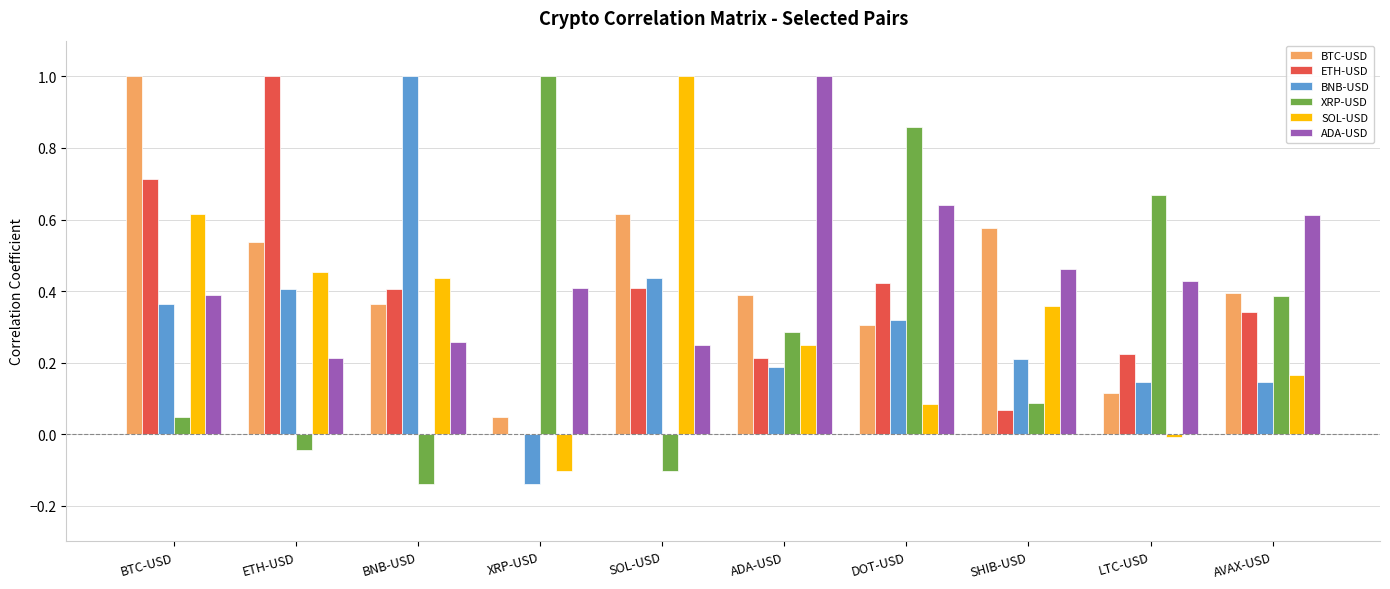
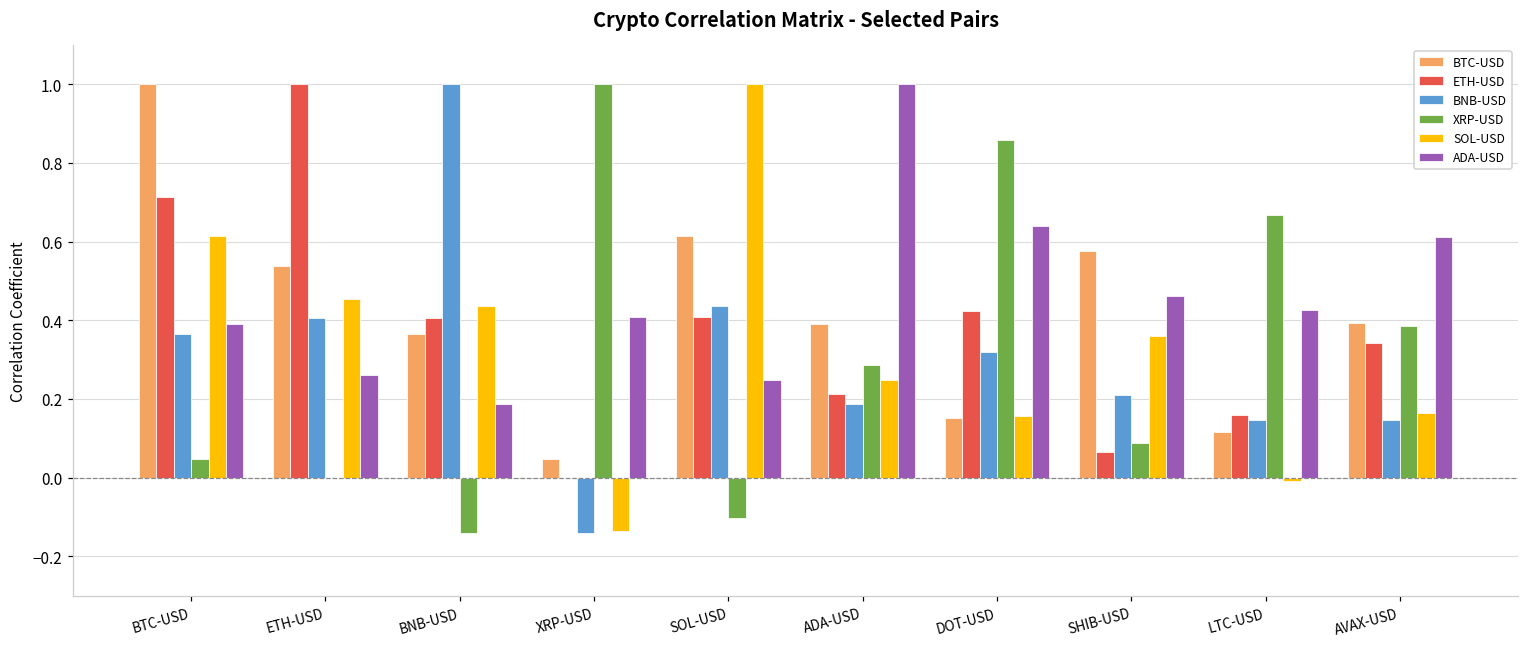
XRP-USD, ETH-USD: -0.04 -> 0.00
ADA-USD, ETH-USD: 0.21 -> 0.26
ADA-USD, BNB-USD: 0.26 -> 0.19
SOL-USD, XRP-USD: -0.10 -> -0.14
BTC-USD, DOT-USD: 0.31 -> 0.15
SOL-USD, DOT-USD: 0.08 -> 0.16
ETH-USD, LTC-USD: 0.22 -> 0.16
